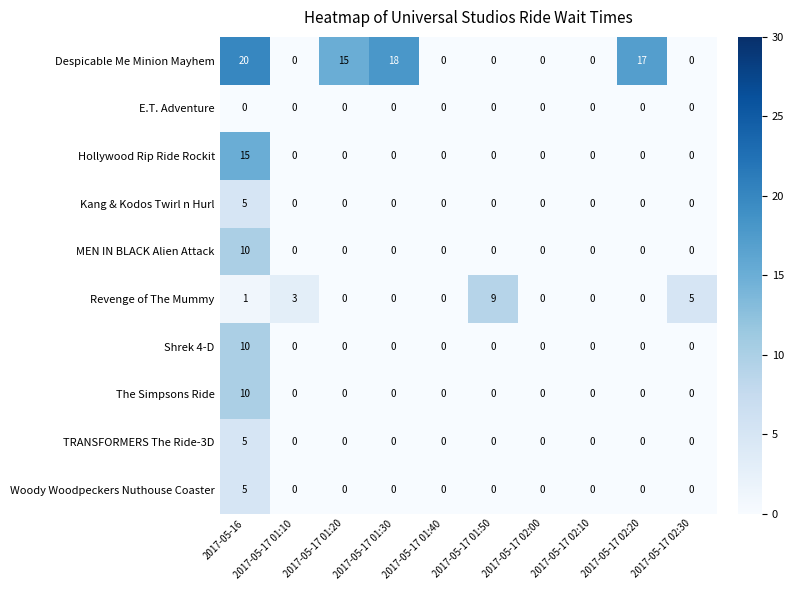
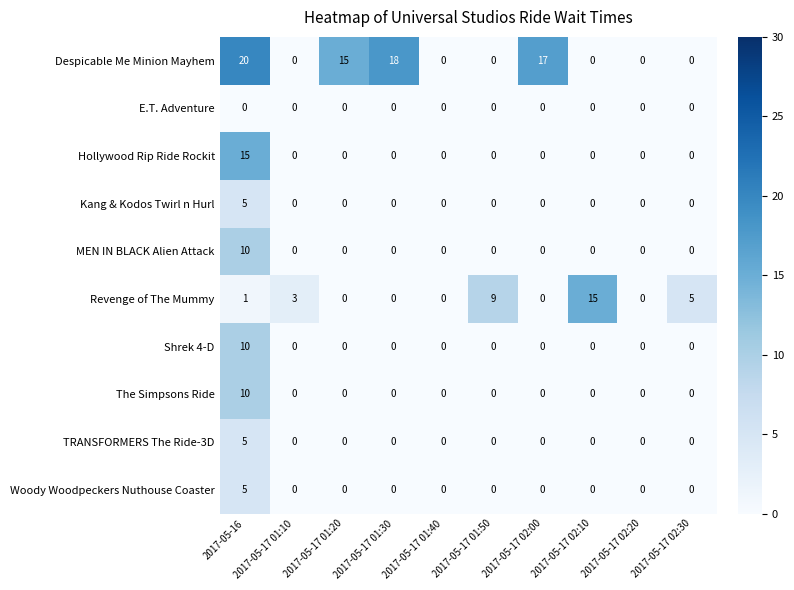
Despicable Me Minion Mayhem, 2017-05-17 02:00: 0 -> 17
Despicable Me Minion Mayhem, 2017-05-17 02:20: 17 -> 0
Revenge of The Mummy, 2017-05-17 02:10: 0 -> 15
